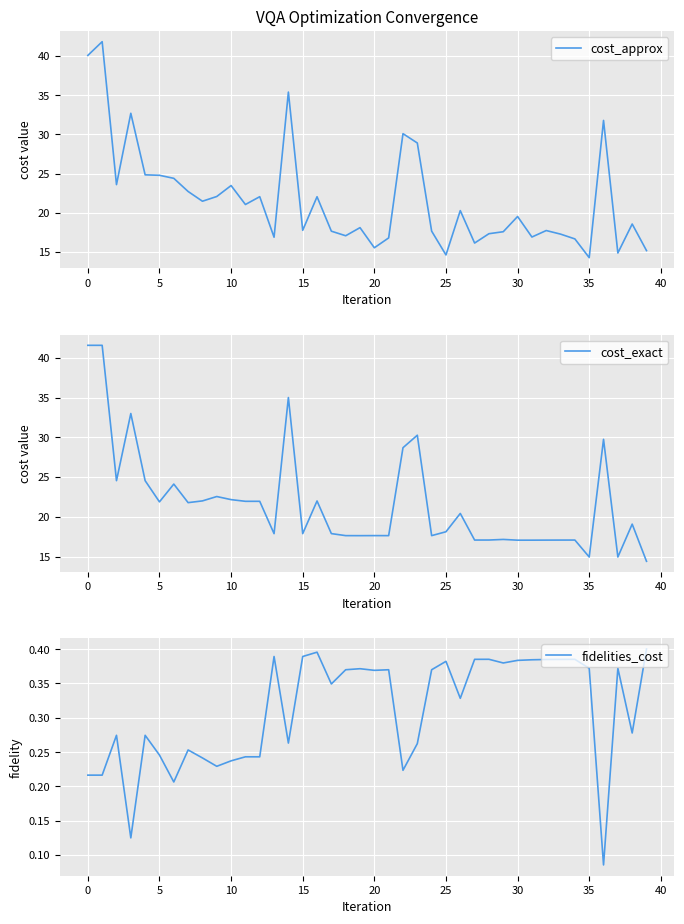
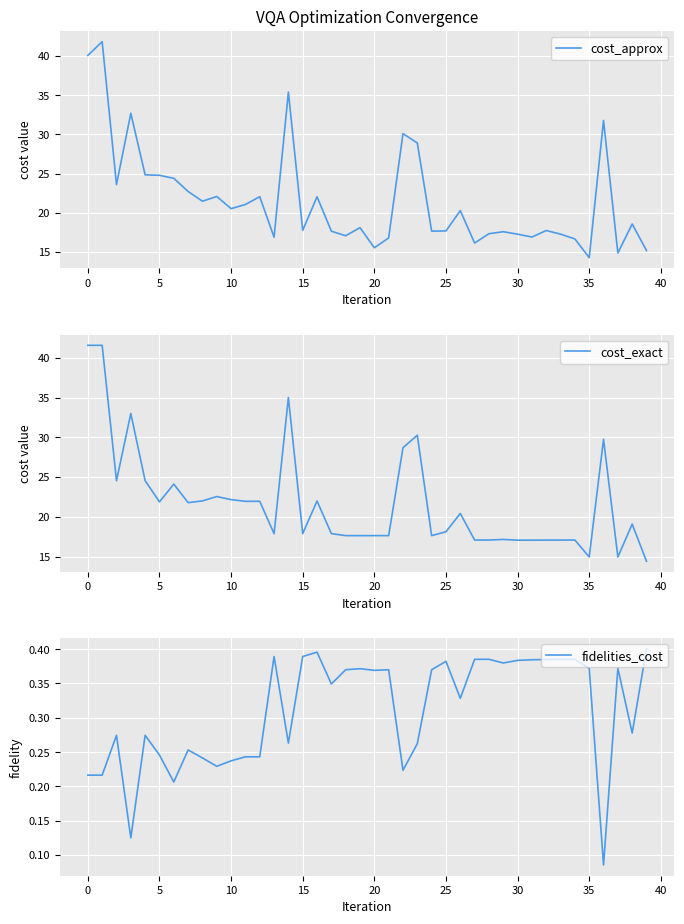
VQA Optimization Convergence, 10: 23 -> 21
VQA Optimization Convergence, 25: 15 -> 18
VQA Optimization Convergence, 30: 20 -> 17
